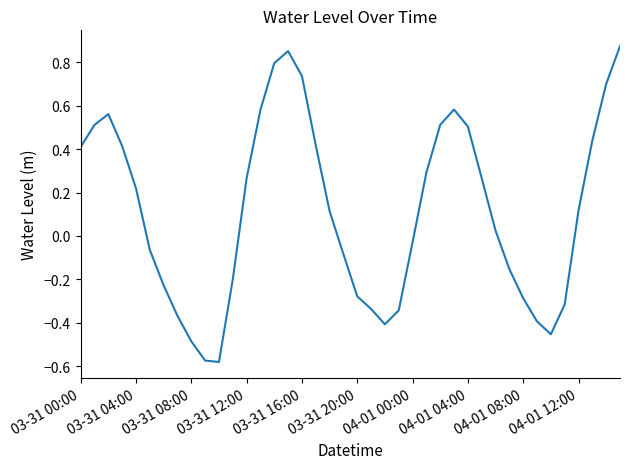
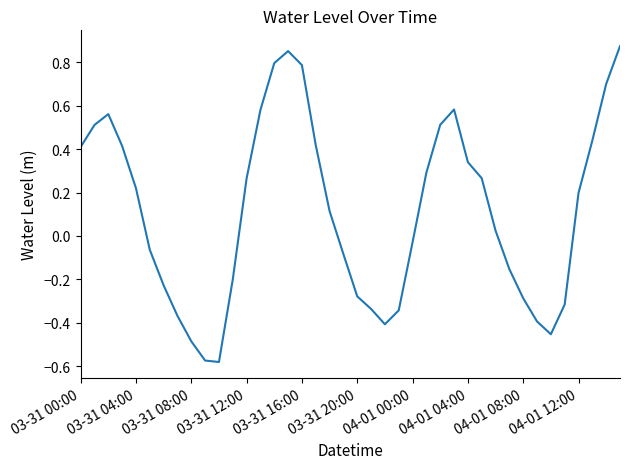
03-31 16:00: 0.74 -> 0.79
04-01 04:00: 0.50 -> 0.34
04-01 12:00: 0.12 -> 0.20
